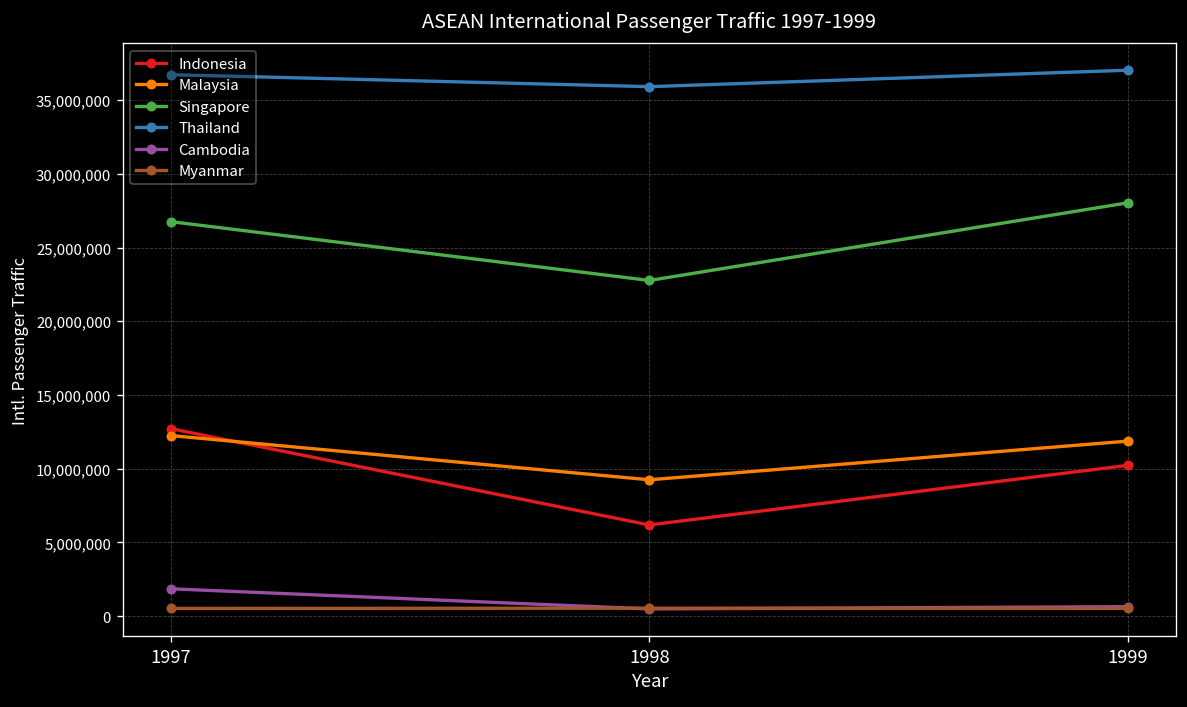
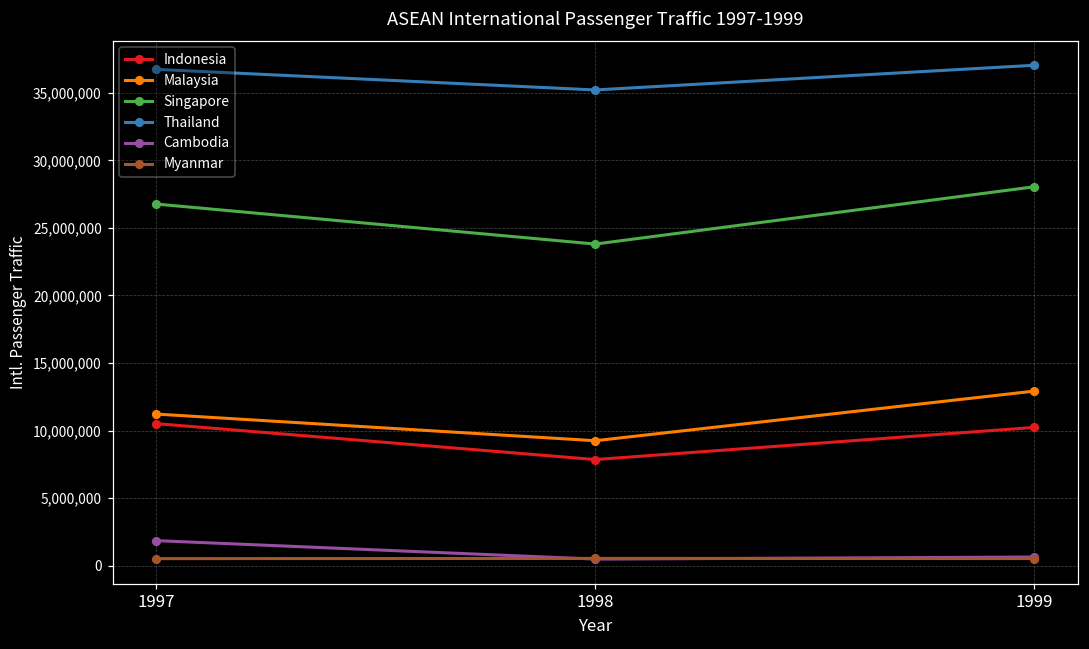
Indonesia, 1997: 12,700,000 -> 10,500,000
Malaysia, 1997: 12,200,000 -> 11,200,000
Indonesia, 1998: 6,200,000 -> 7,900,000
Singapore, 1998: 22,800,000 -> 23,800,000
Thailand, 1998: 35,900,000 -> 35,200,000
Malaysia, 1999: 11,900,000 -> 12,900,000
